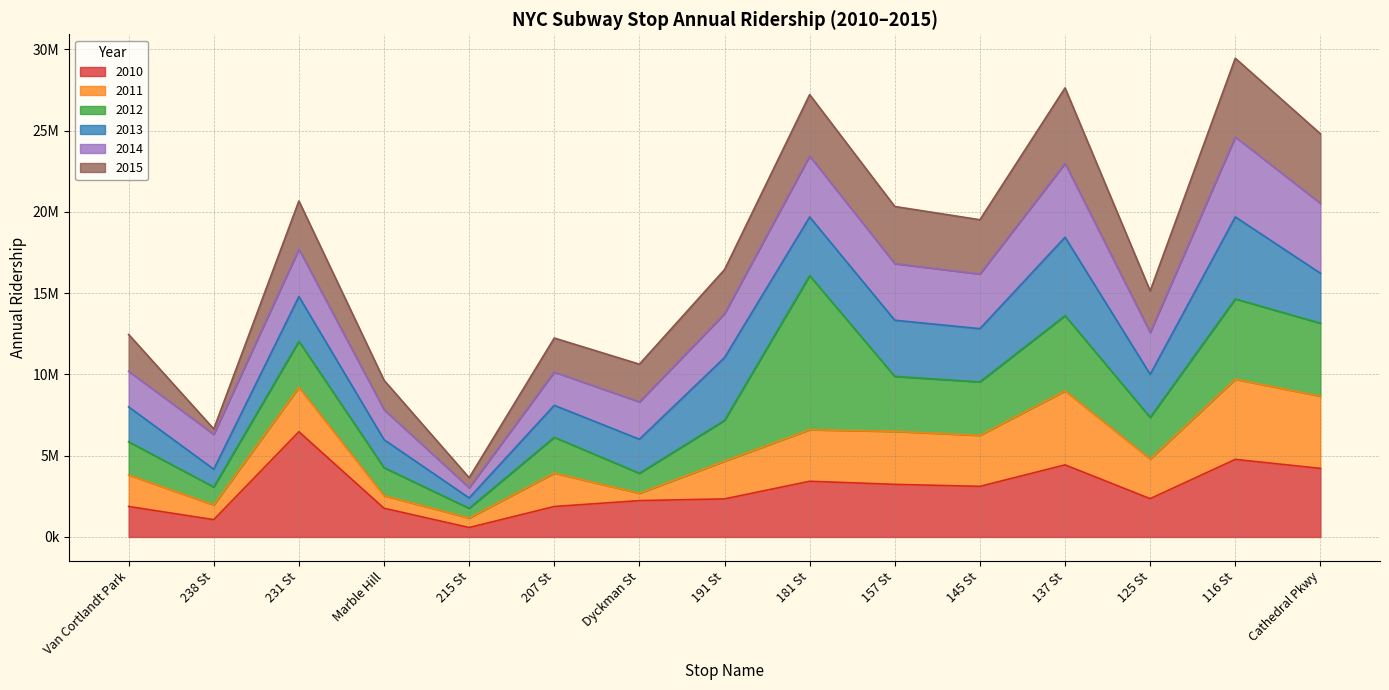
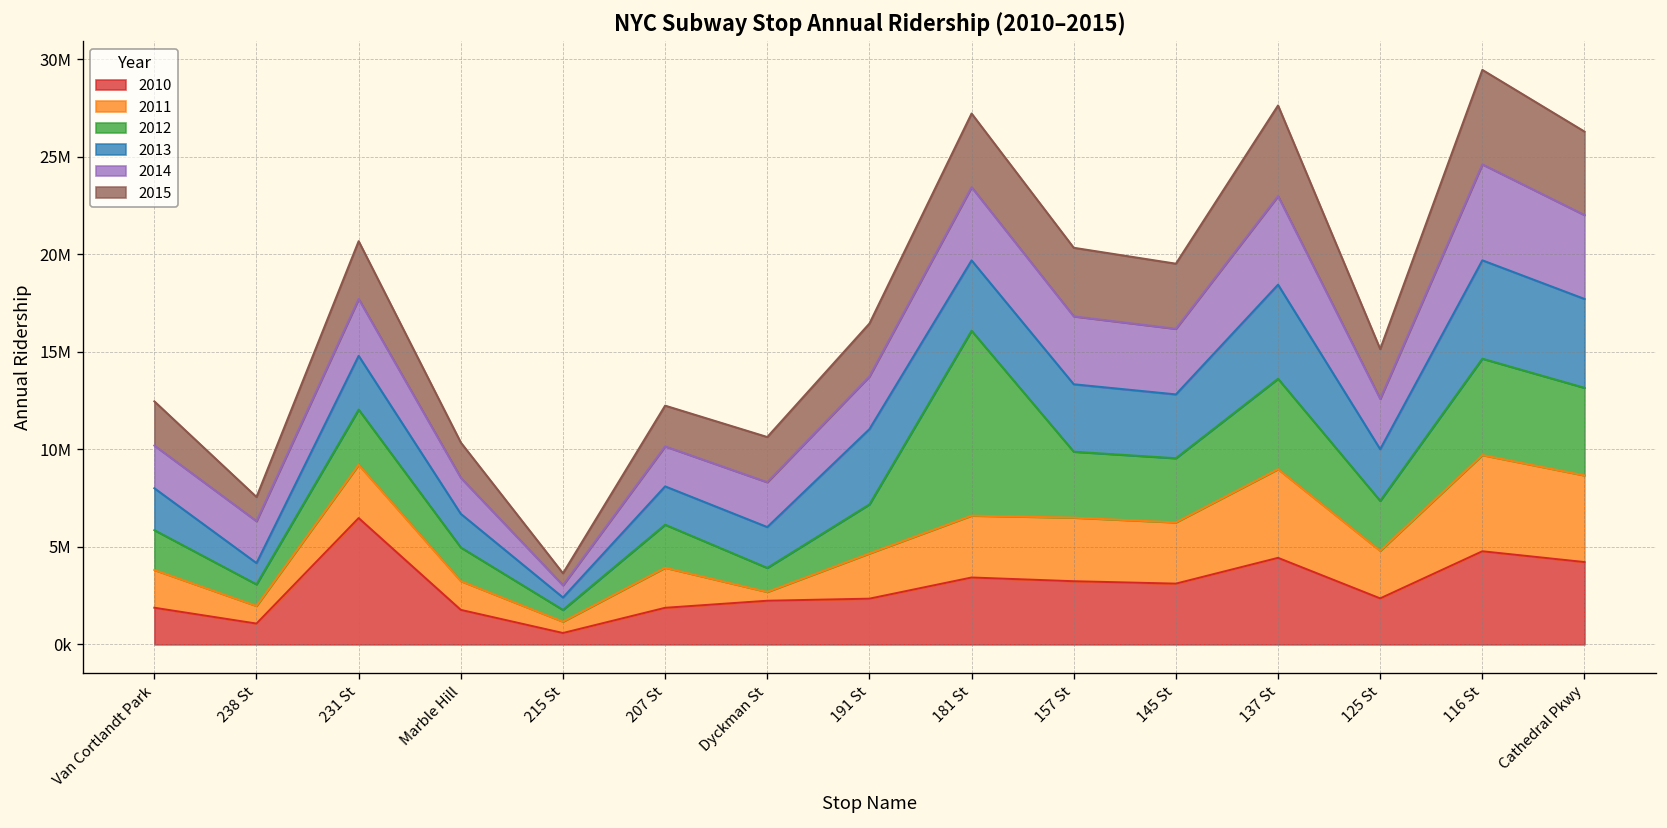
2015, 238 St: 300000 -> 1200000
2011, Marble Hill: 800000 -> 1500000
2013, Cathedral Pkwy: 3100000 -> 4600000
